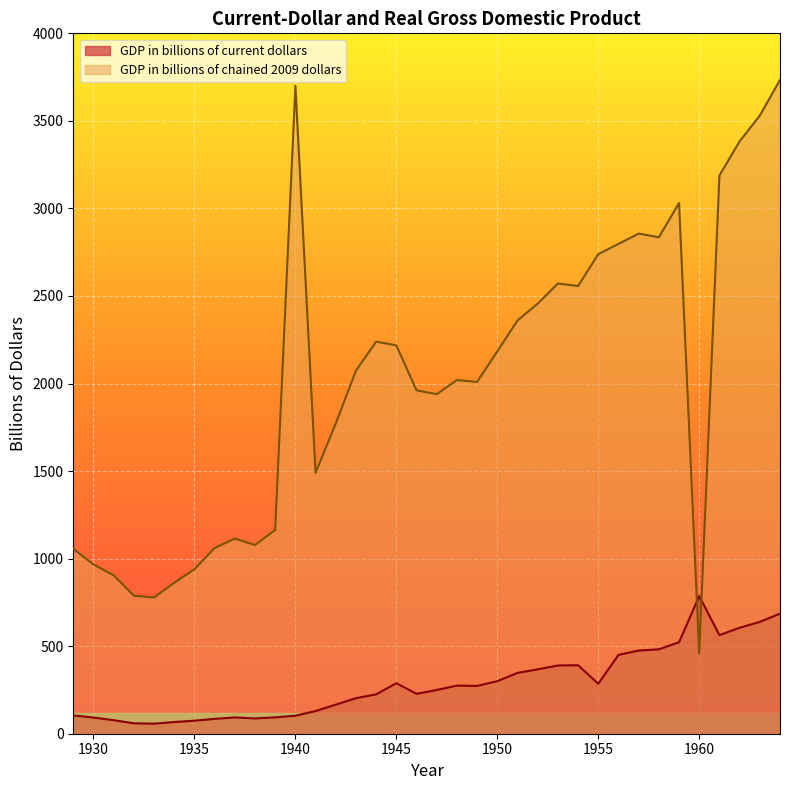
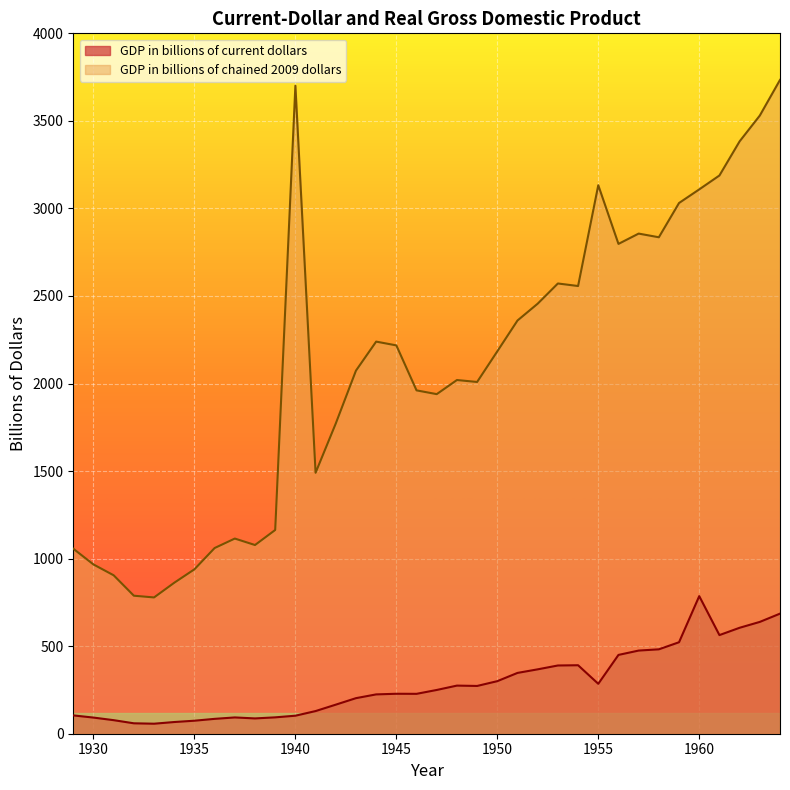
GDP in billions of current dollars, 1945: 290 -> 230
GDP in billions of chained 2009 dollars, 1955: 2740 -> 3130
GDP in billions of chained 2009 dollars, 1960: 460 -> 3110
